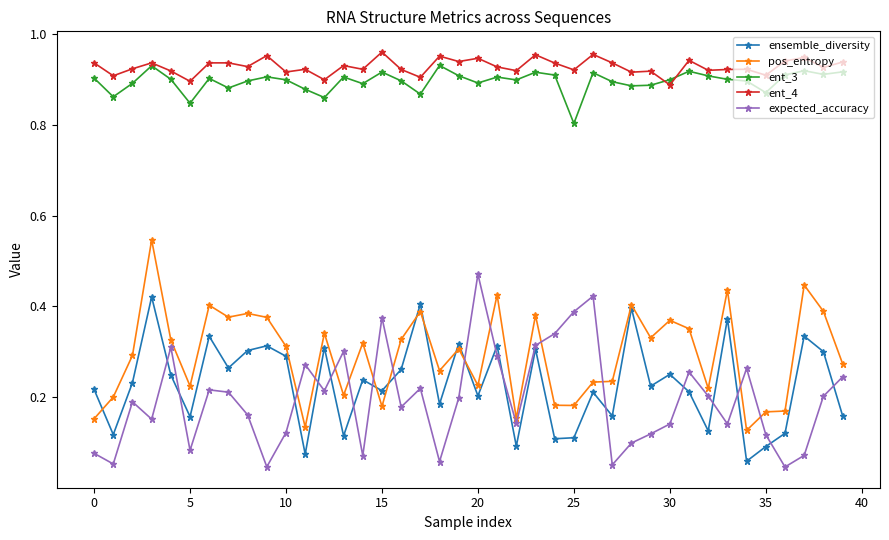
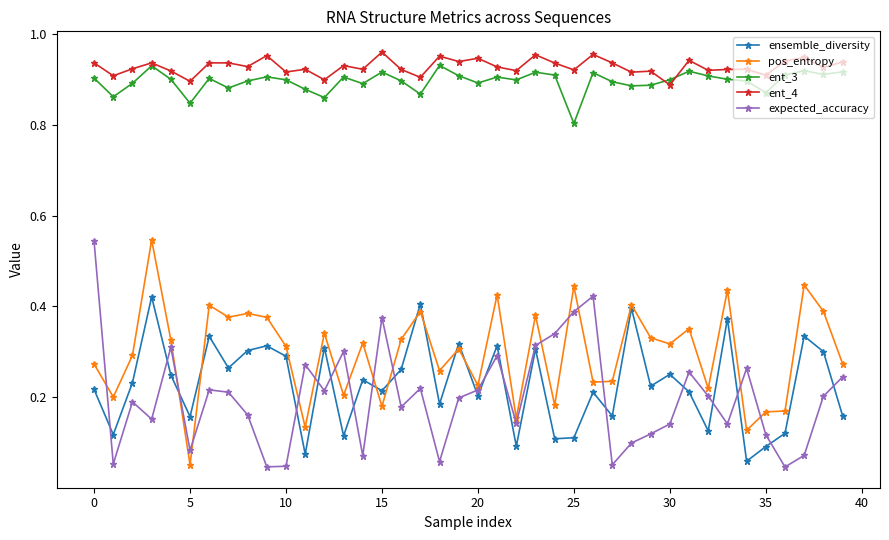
pos_entropy, 0: 0.15 -> 0.27
expected_accuracy, 0: 0.08 -> 0.54
pos_entropy, 5: 0.22 -> 0.05
expected_accuracy, 10: 0.12 -> 0.05
expected_accuracy, 20: 0.47 -> 0.22
pos_entropy, 25: 0.18 -> 0.44
pos_entropy, 30: 0.37 -> 0.32
